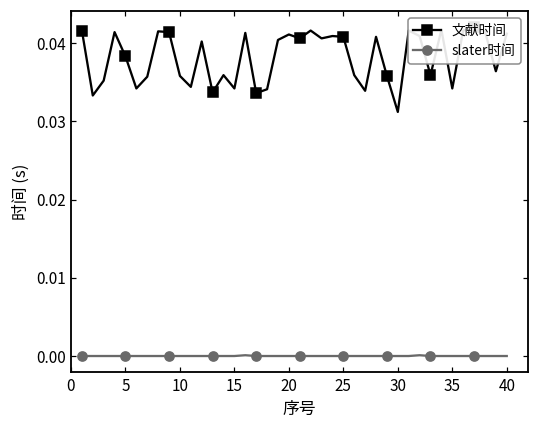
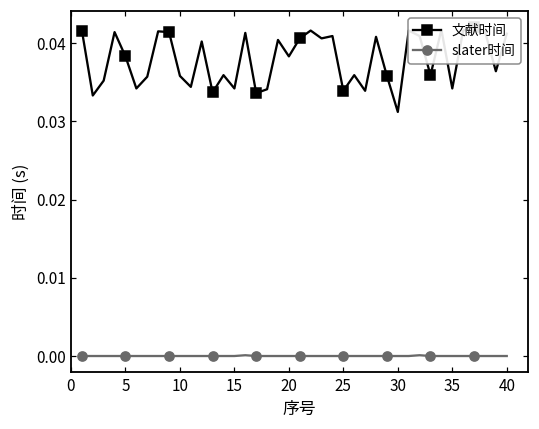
文献时间, 20: 0.041 -> 0.038
文献时间, 25: 0.041 -> 0.034
